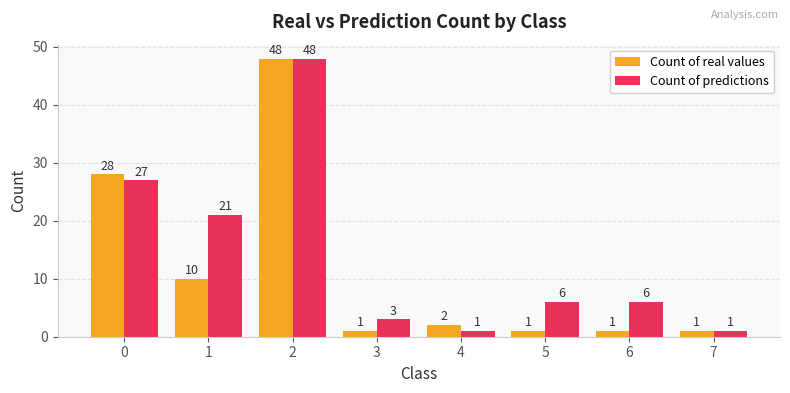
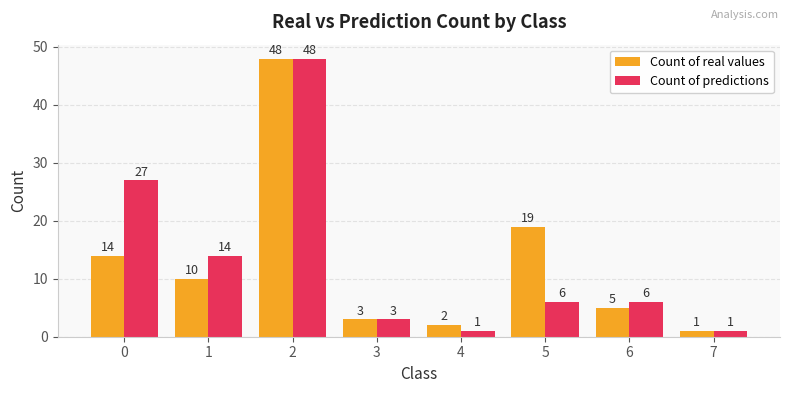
Count of real values, 0: 28 -> 14
Count of predictions, 1: 21 -> 14
Count of real values, 3: 1 -> 3
Count of real values, 5: 1 -> 19
Count of real values, 6: 1 -> 5
